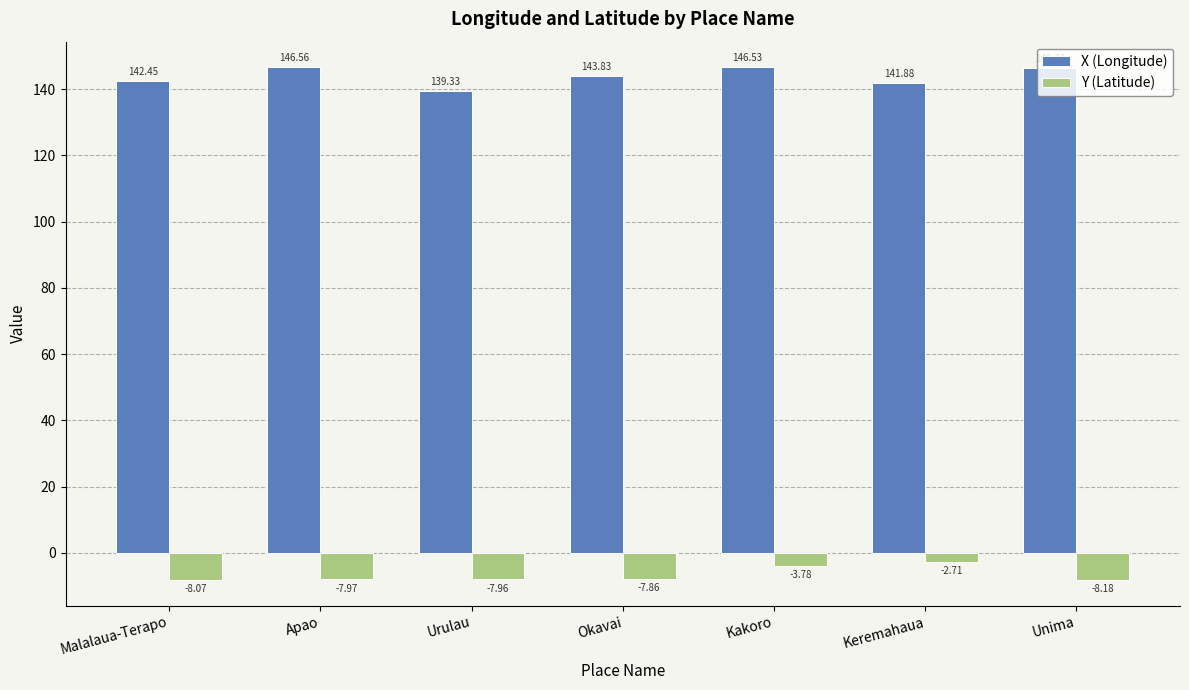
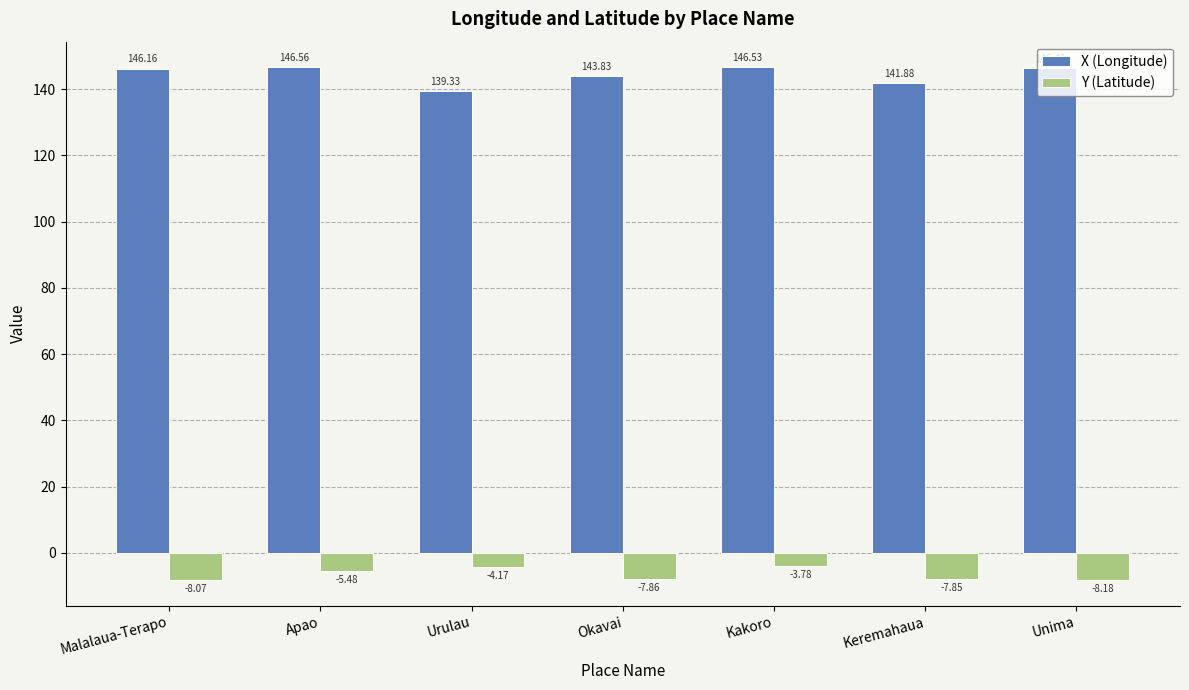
X (Longitude), Malalaua-Terapo: 142.45 -> 146.16
Y (Latitude), Apao: -7.97 -> -5.48
Y (Latitude), Urulau: -7.96 -> -4.17
Y (Latitude), Keremahaua: -2.71 -> -7.85
